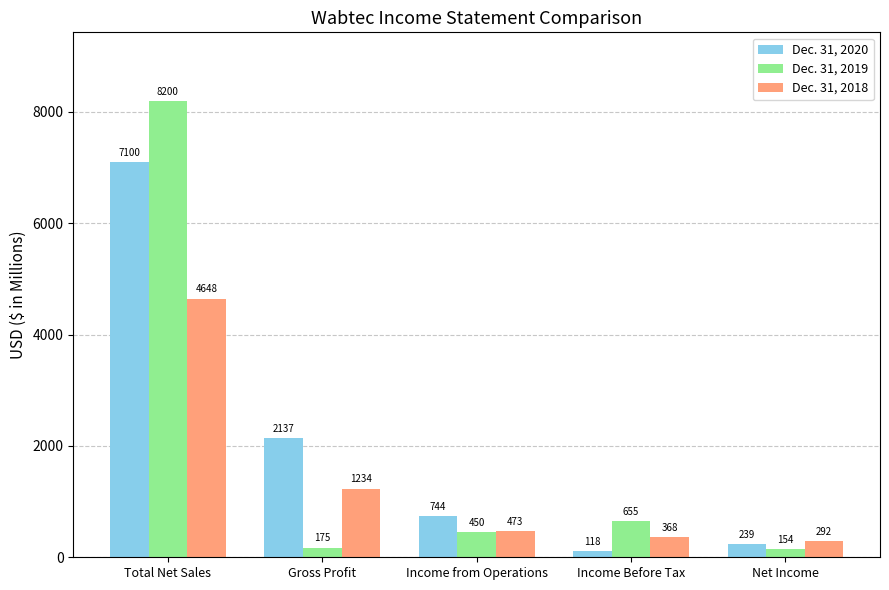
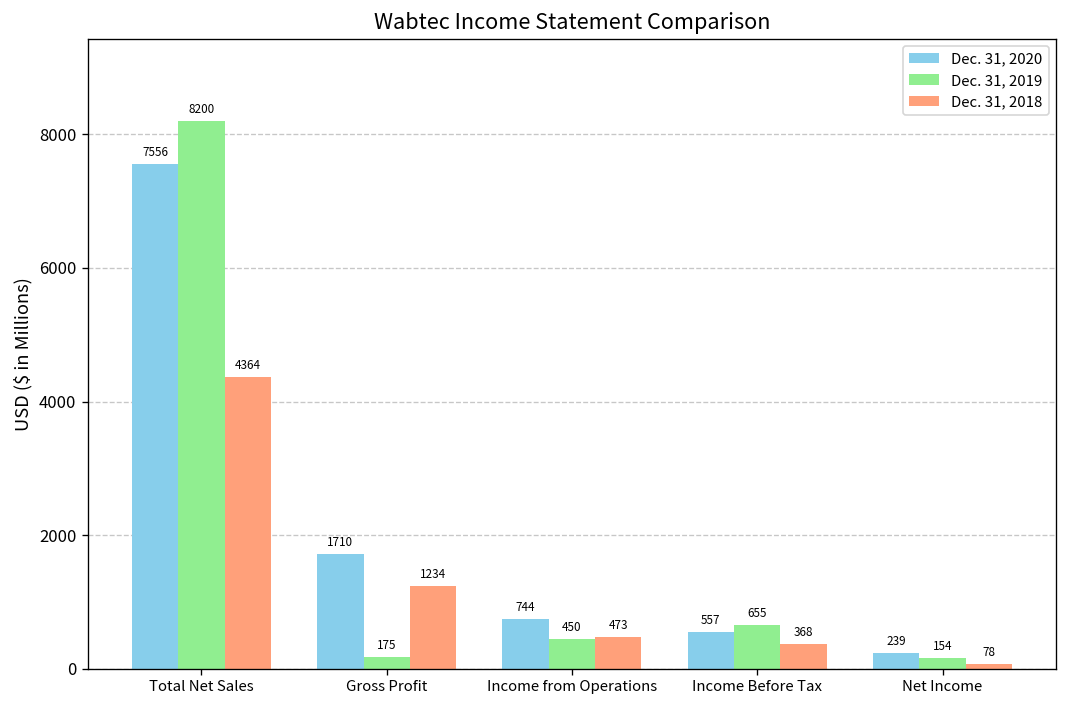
Dec. 31, 2020, Total Net Sales: 7100 -> 7556
Dec. 31, 2018, Total Net Sales: 4648 -> 4364
Dec. 31, 2020, Gross Profit: 2137 -> 1710
Dec. 31, 2020, Income Before Tax: 118 -> 557
Dec. 31, 2018, Net Income: 292 -> 78
